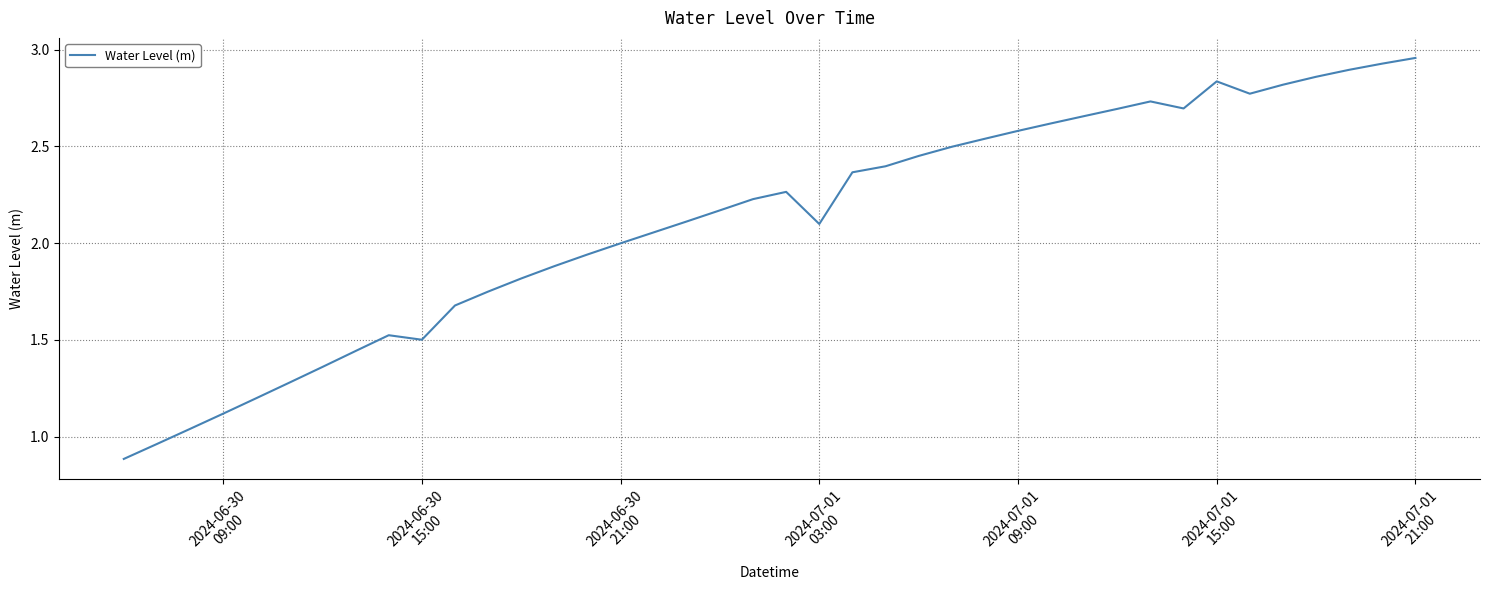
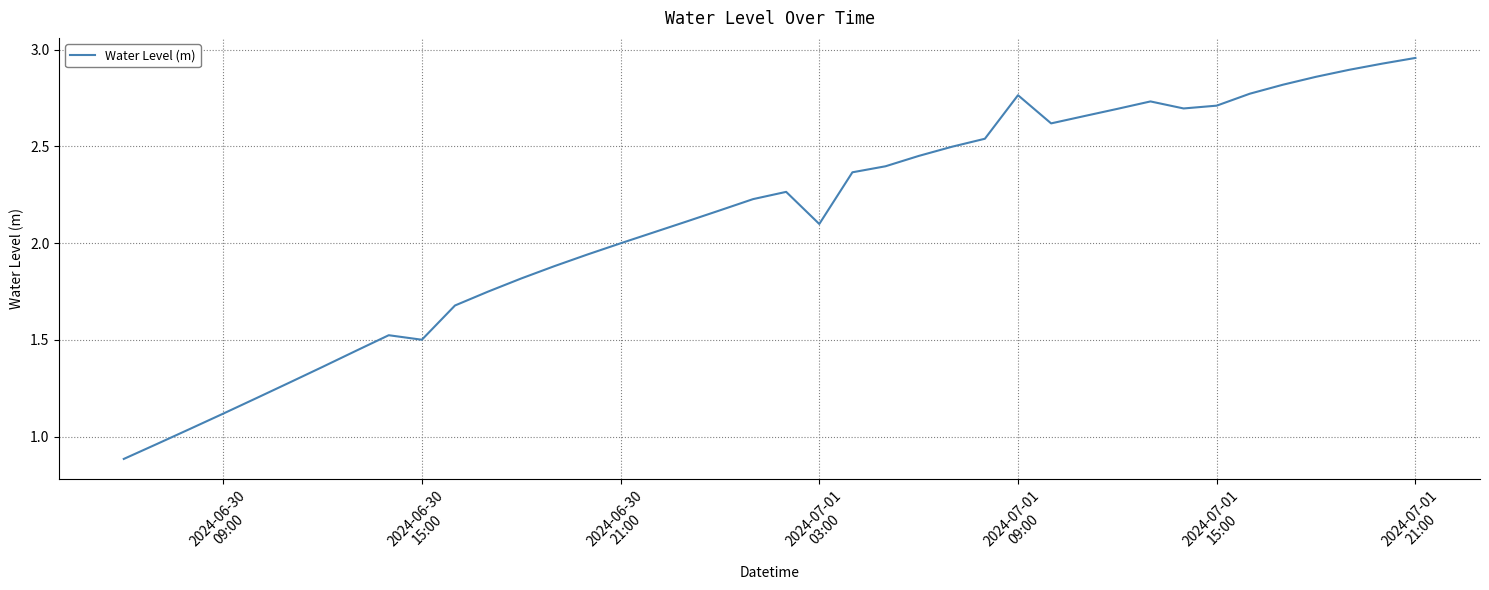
2024-07-01 09:00: 2.58 -> 2.76
2024-07-01 15:00: 2.84 -> 2.71
